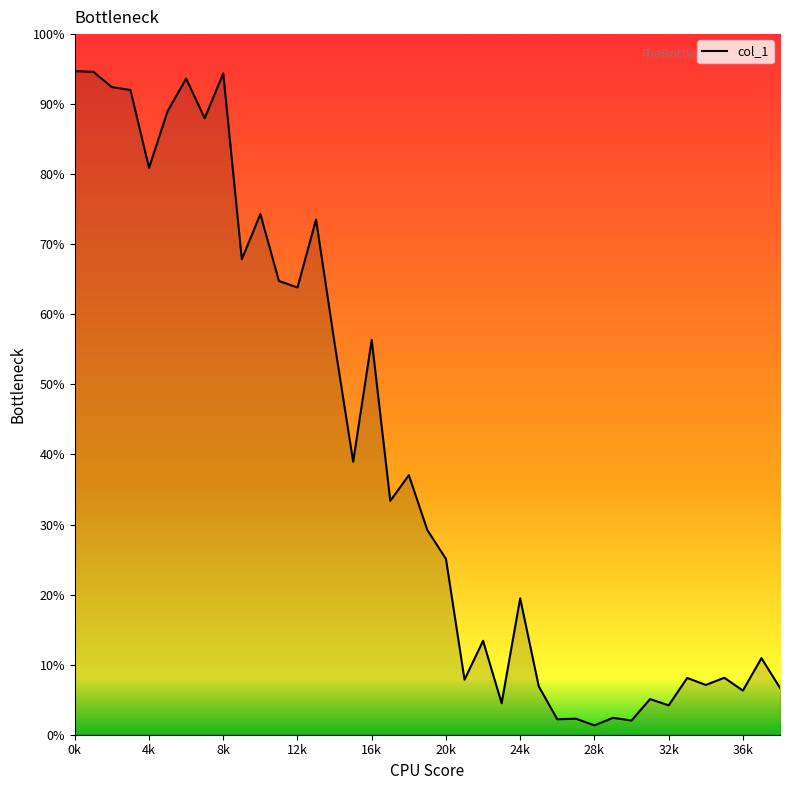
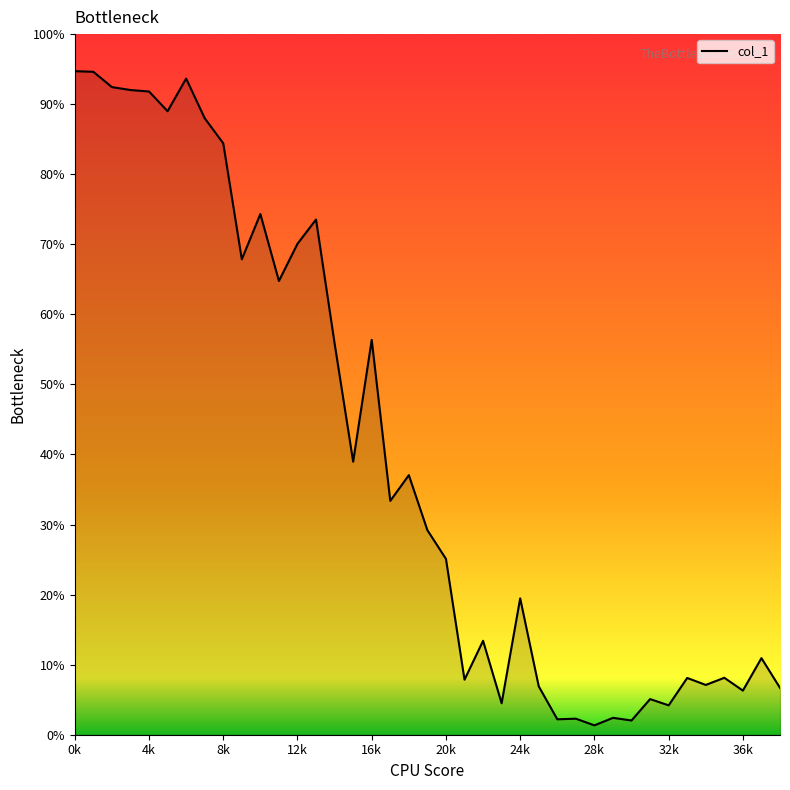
4k: 81% -> 92%
8k: 94% -> 84%
12k: 64% -> 70%
